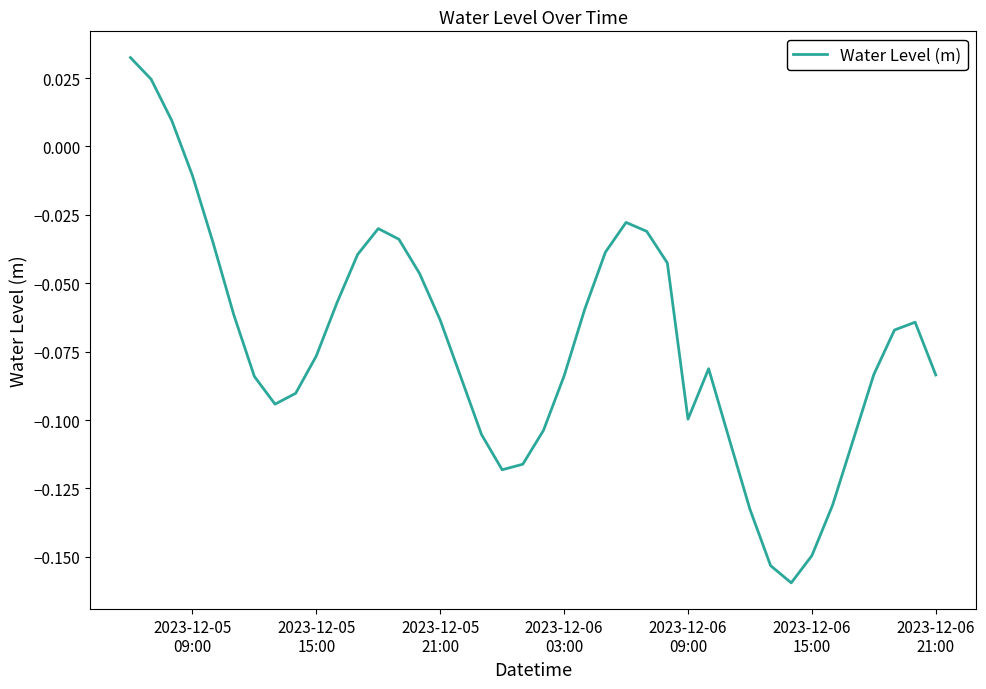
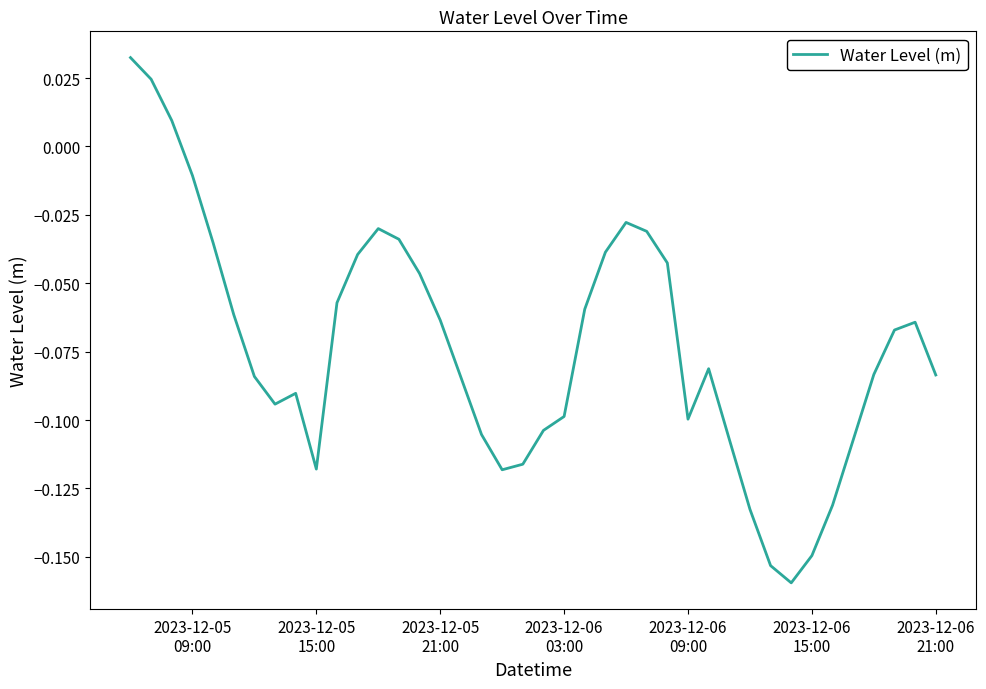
2023-12-05 15:00: -0.077 -> -0.118
2023-12-06 03:00: -0.084 -> -0.099
